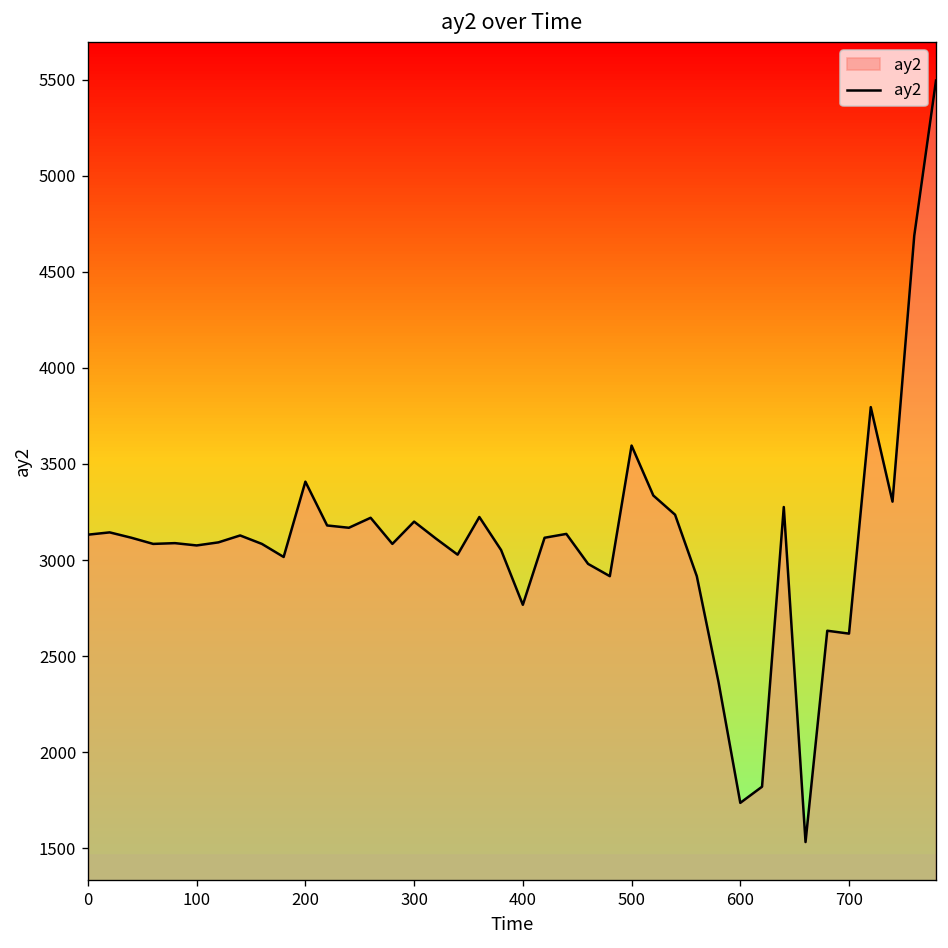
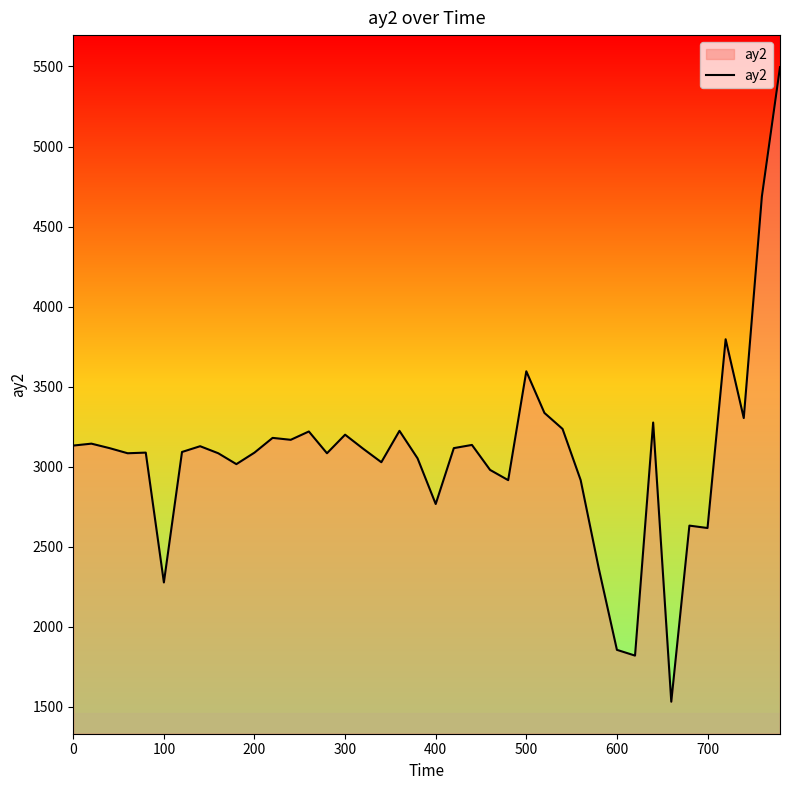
100: 3080 -> 2280
200: 3410 -> 3090
600: 1740 -> 1860
